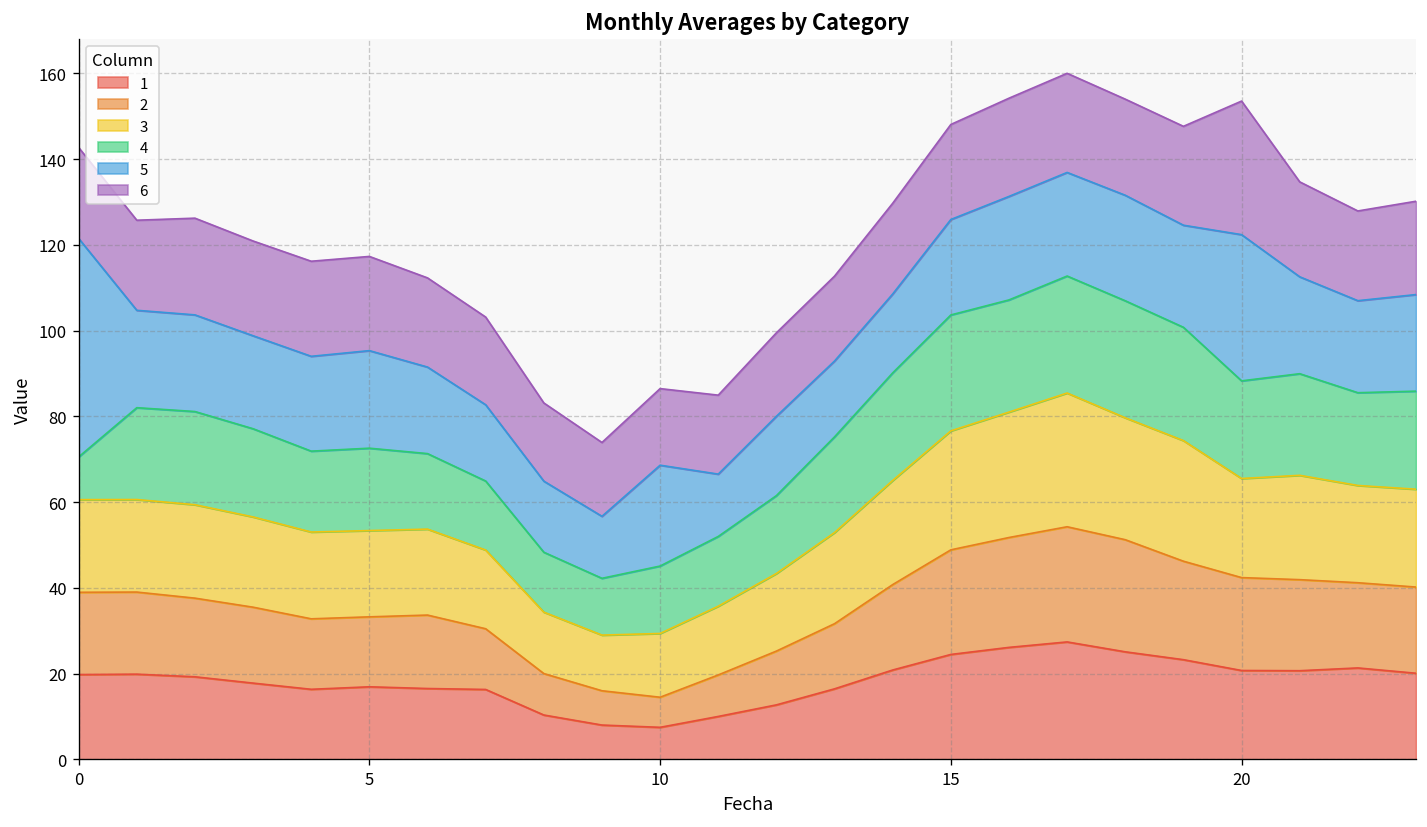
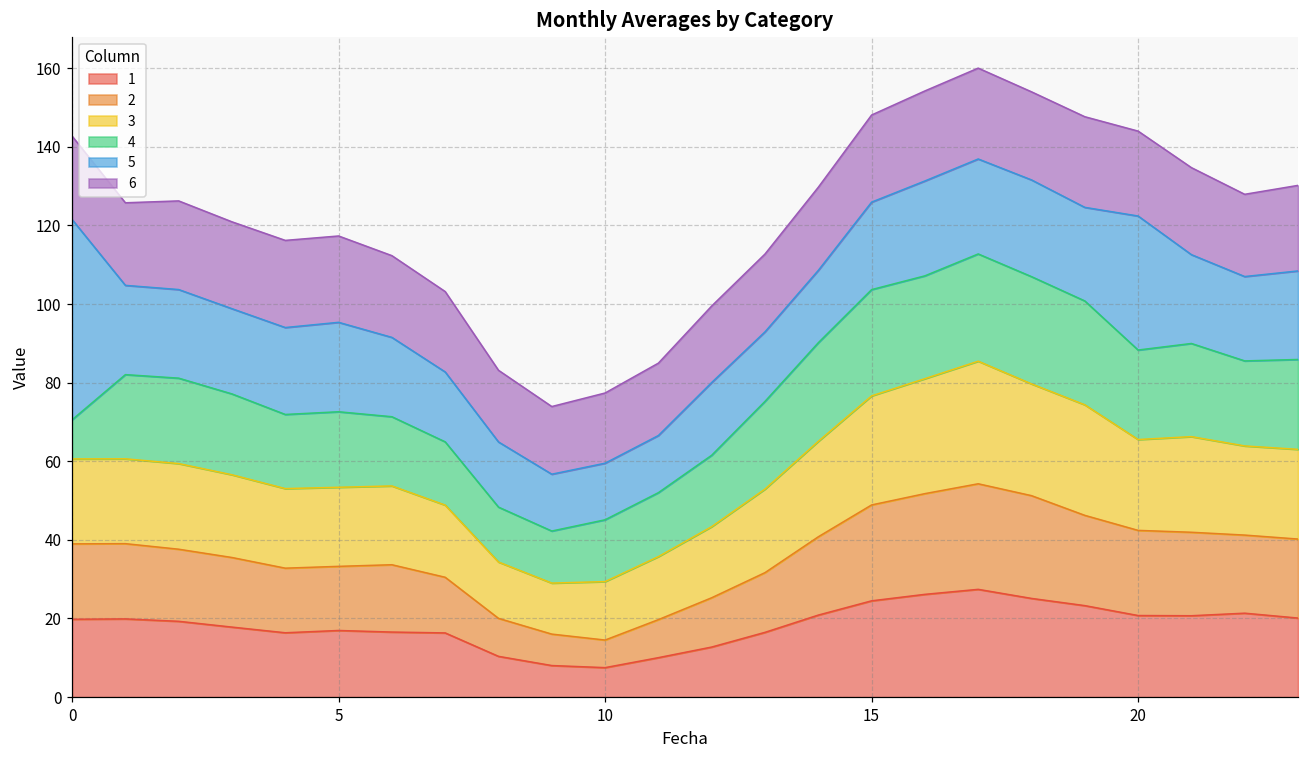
5, 10: 24 -> 14
6, 20: 31 -> 22
